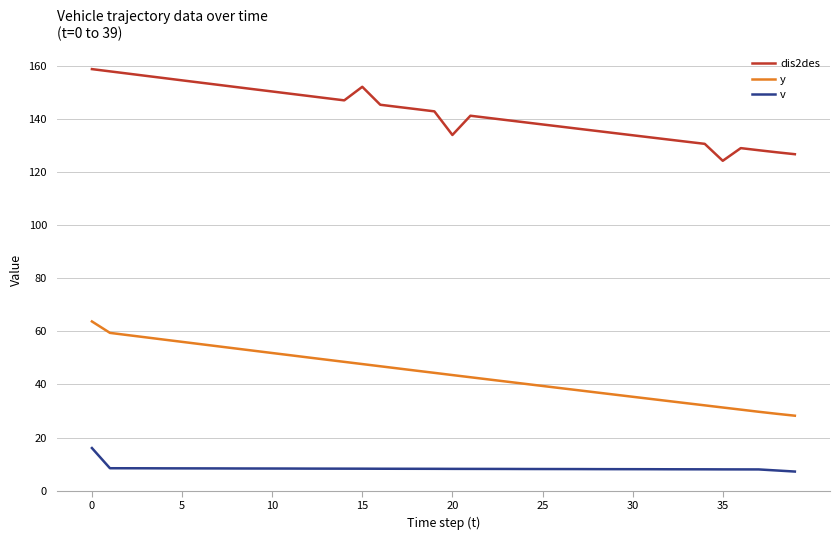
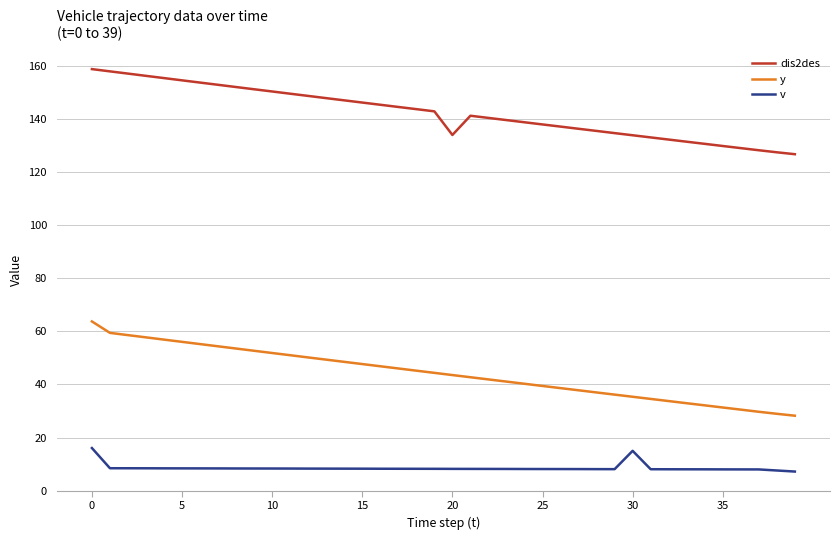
dis2des, 15: 152 -> 146
v, 30: 8 -> 15
dis2des, 35: 124 -> 130
